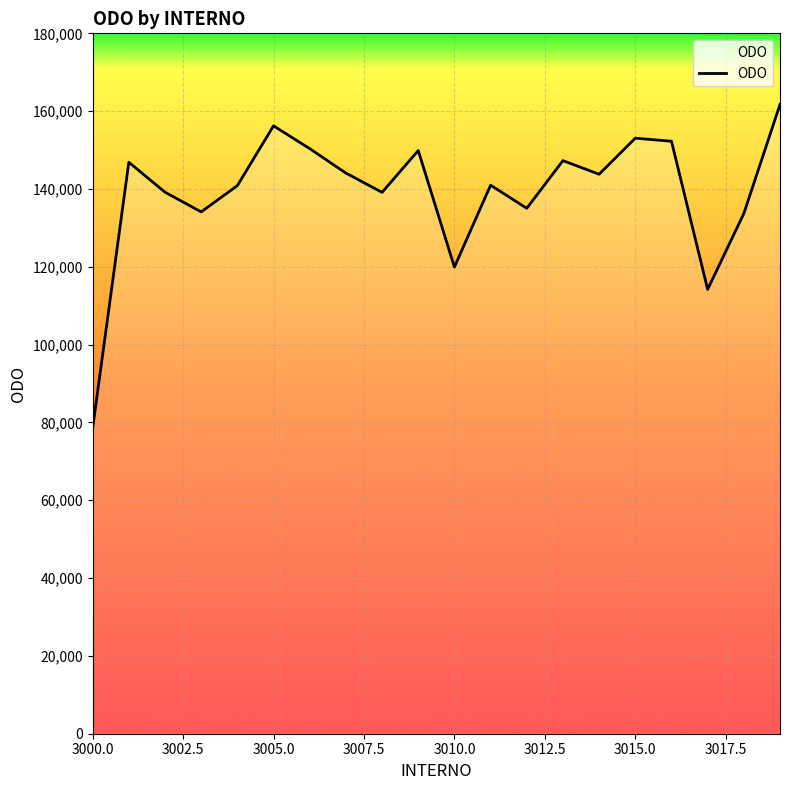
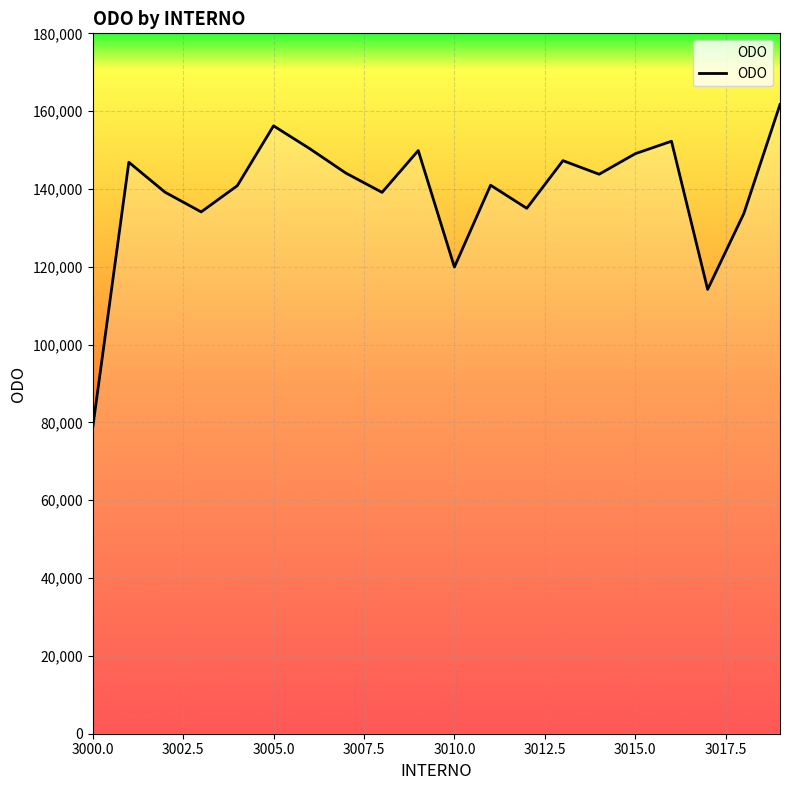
3015.0: 153,000 -> 149,000
